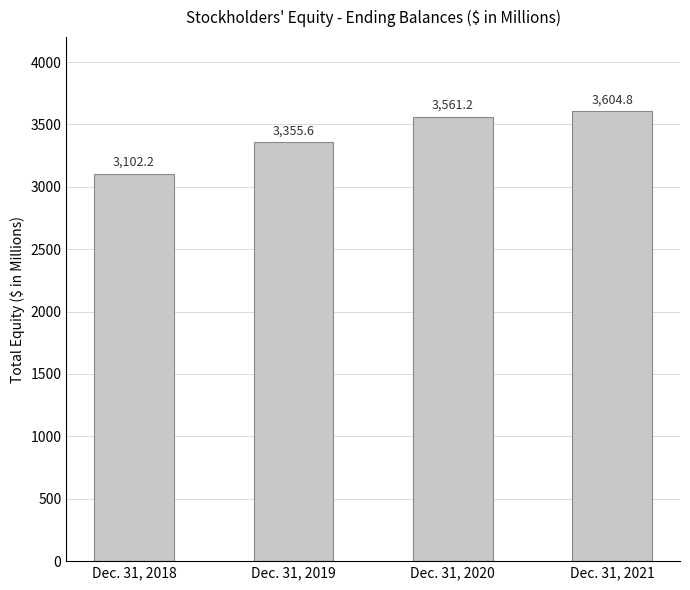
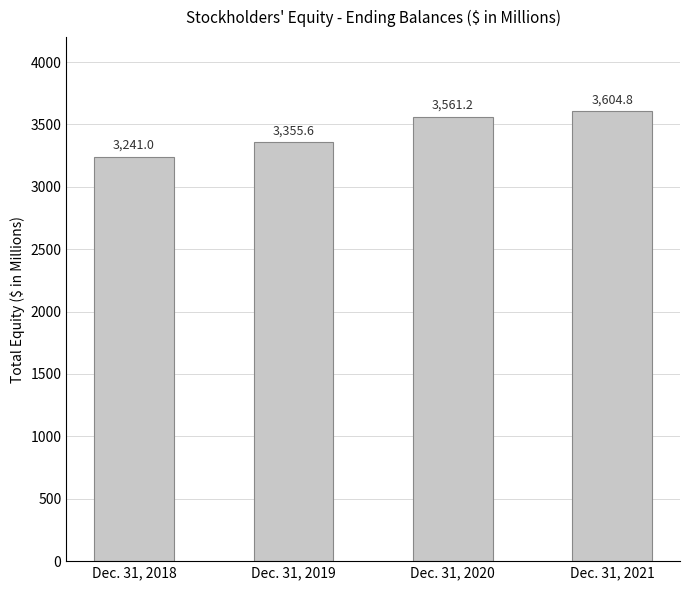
Dec. 31, 2018: 3,102.2 -> 3,241.0
